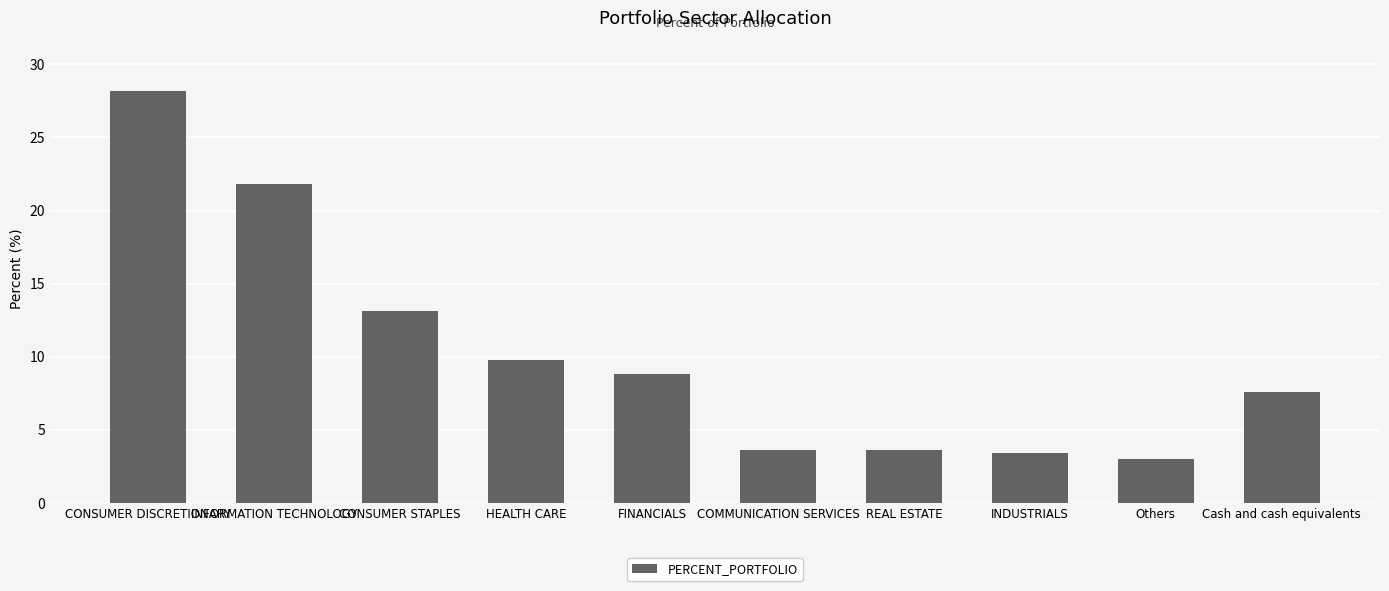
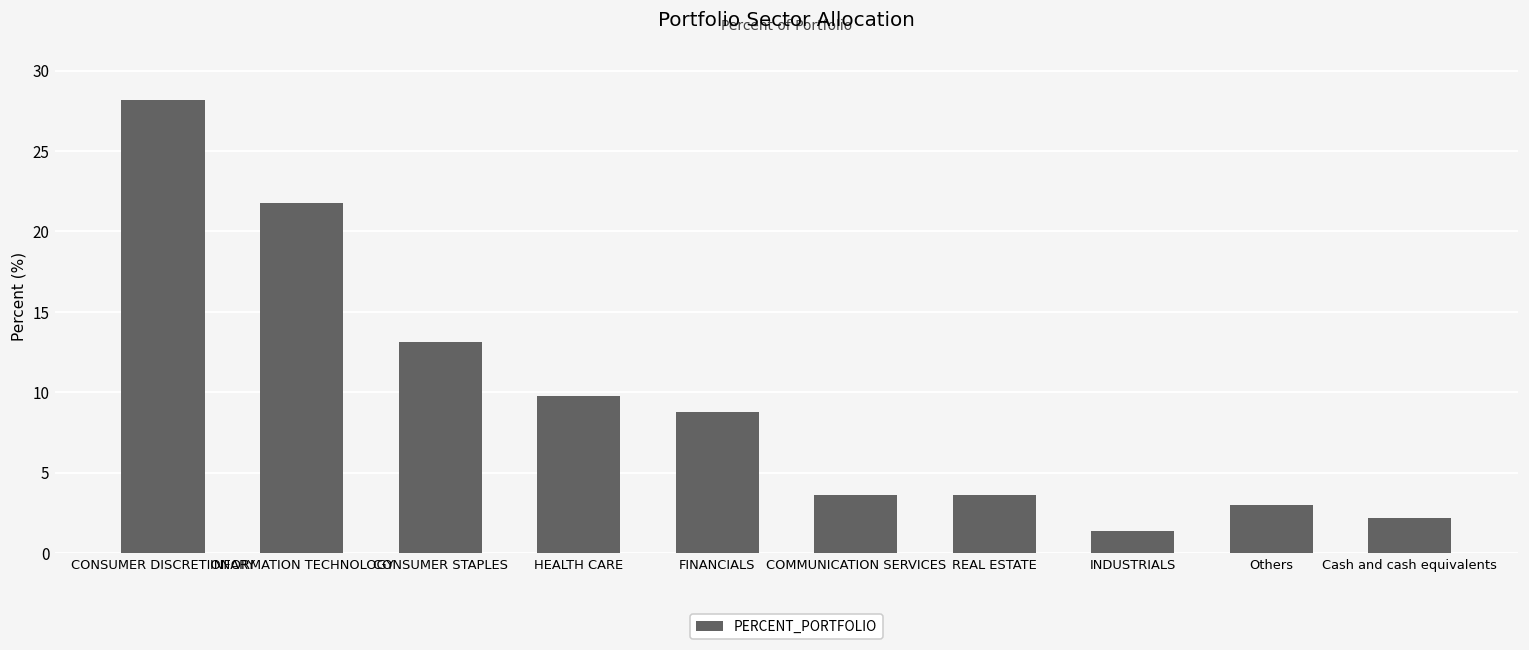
INDUSTRIALS: 3.4 -> 1.4
Cash and cash equivalents: 7.6 -> 2.2
